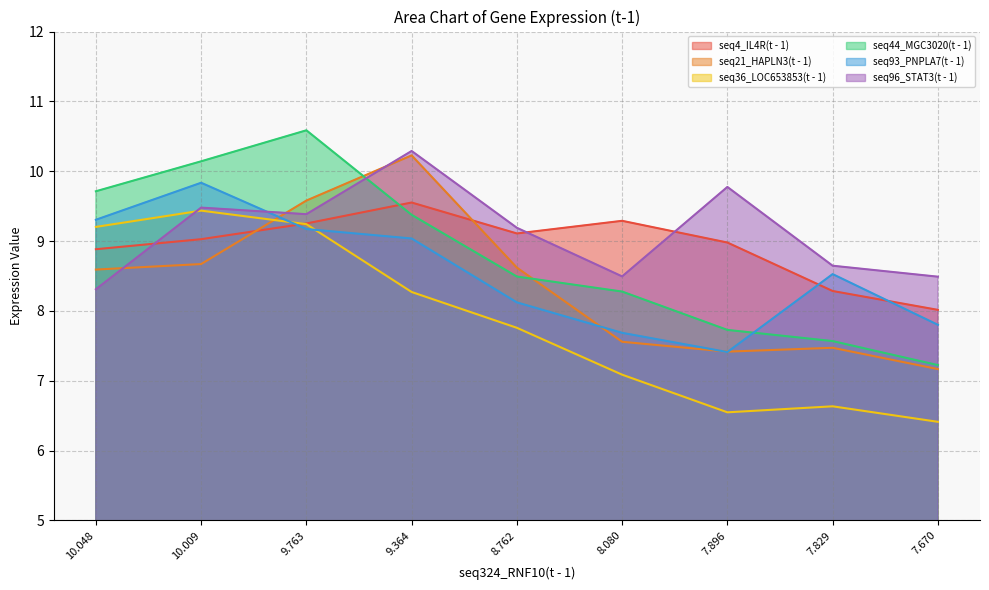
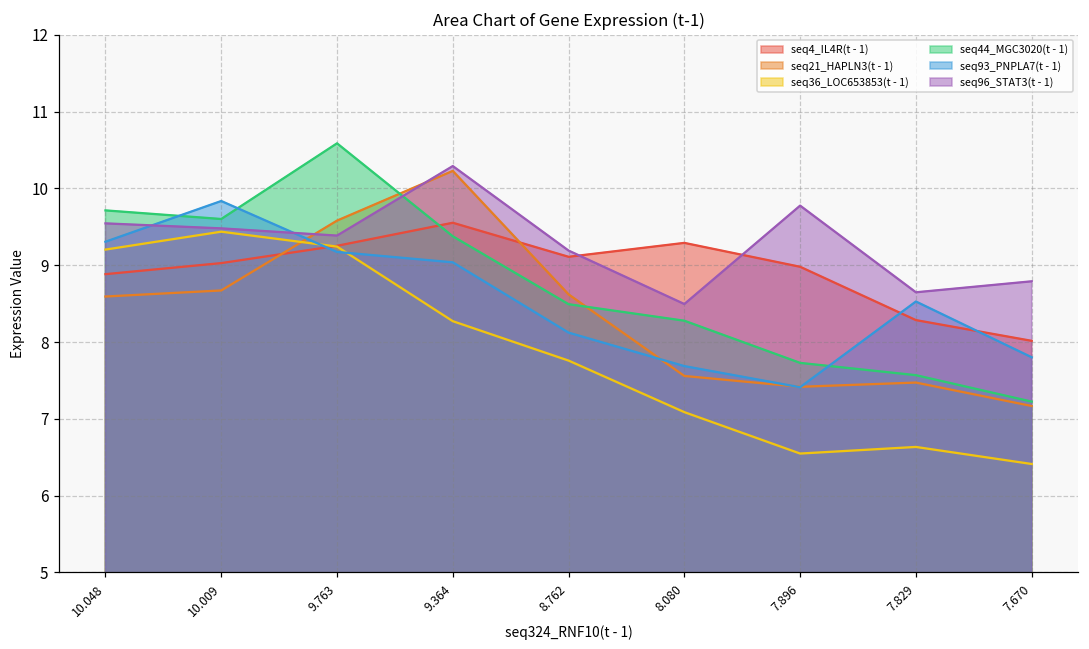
seq96_STAT3(t - 1), 10.048: 8.3 -> 9.5
seq44_MGC3020(t - 1), 10.009: 10.1 -> 9.6
seq96_STAT3(t - 1), 7.670: 8.5 -> 8.8
